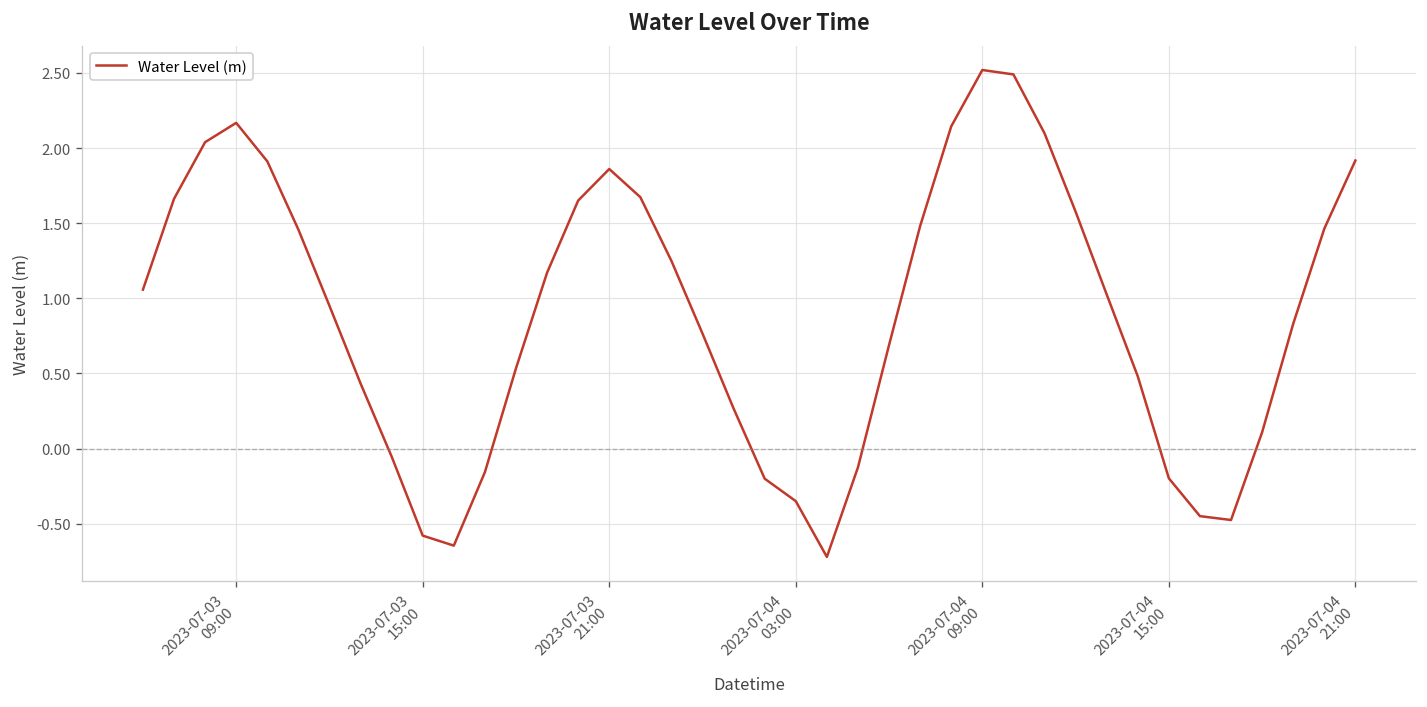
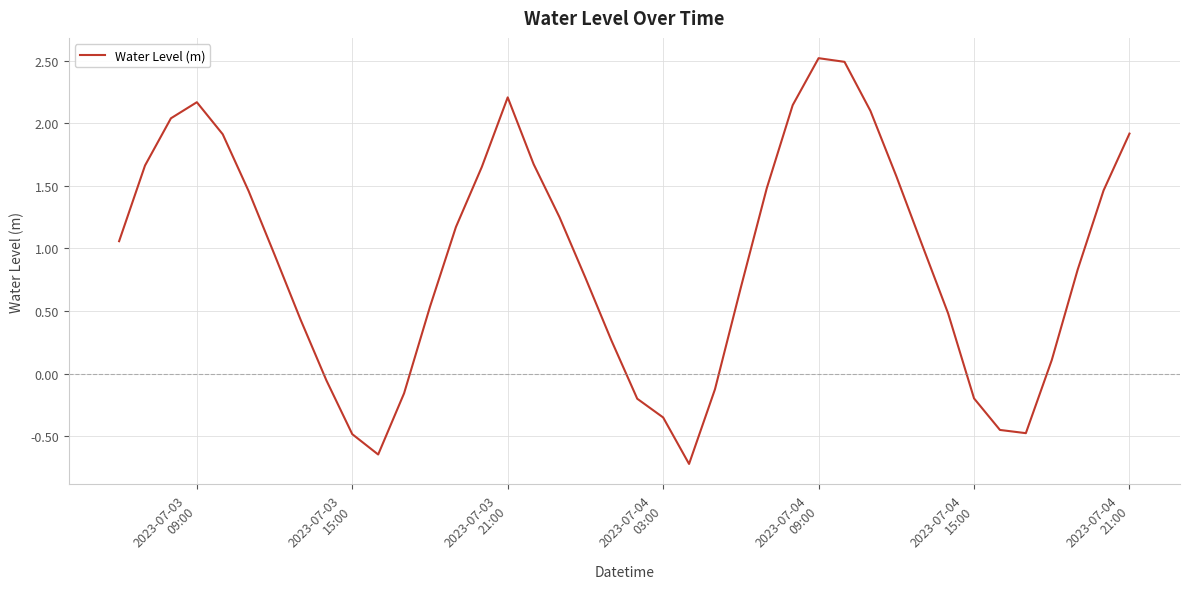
2023-07-03 15:00: -0.58 -> -0.48
2023-07-03 21:00: 1.86 -> 2.21
